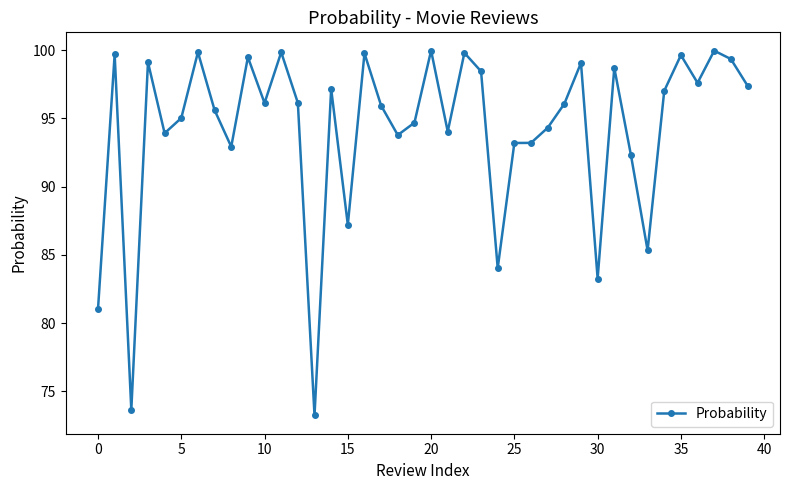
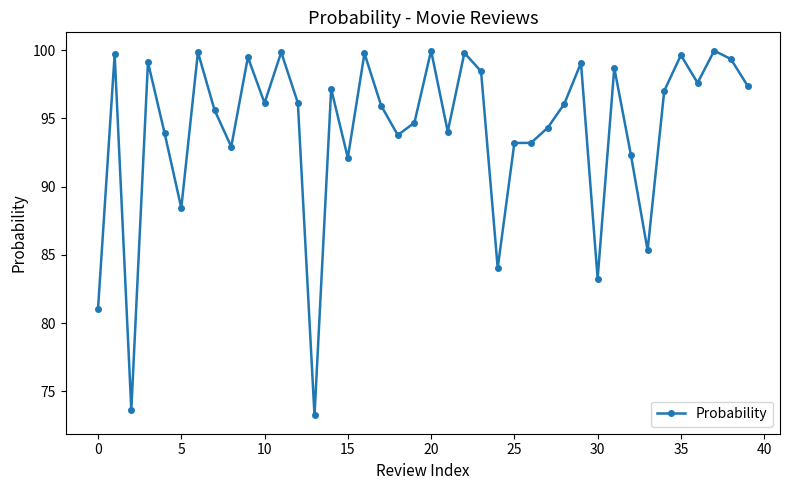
5: 95.0 -> 88.4
15: 87.2 -> 92.1
